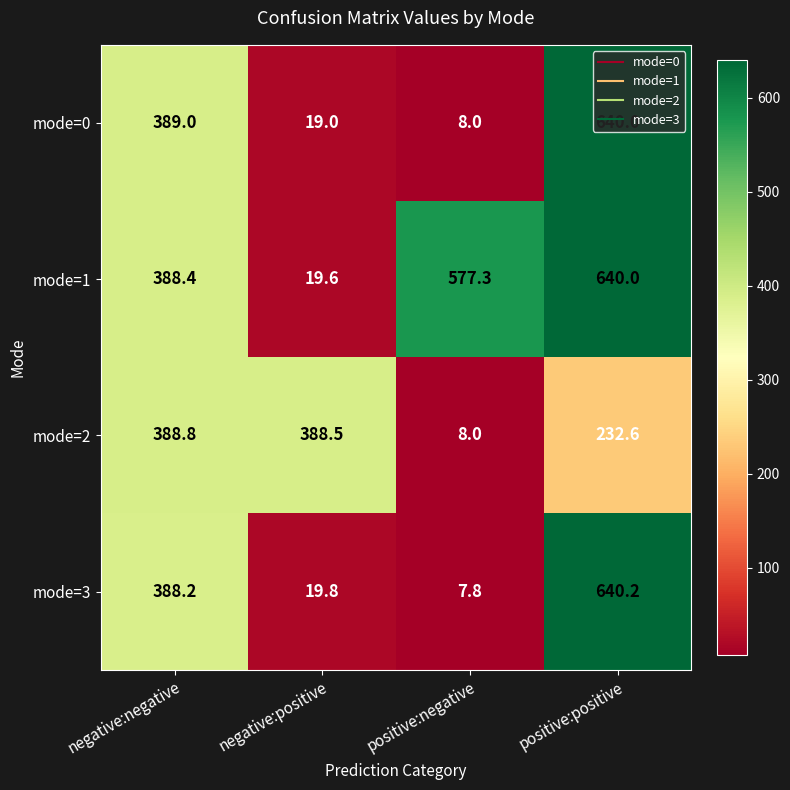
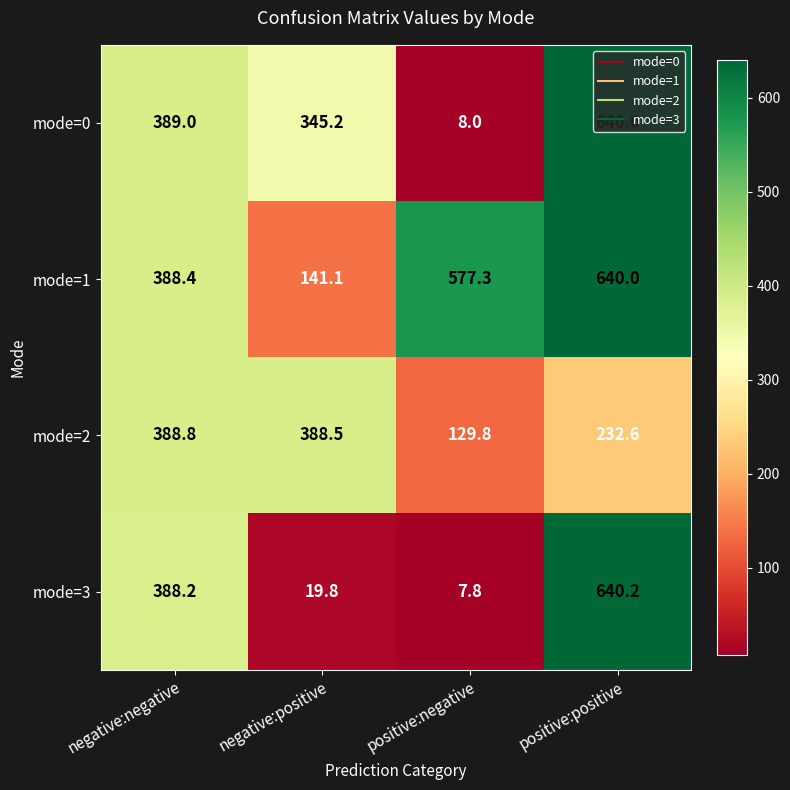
mode=0, negative:positive: 19.0 -> 345.2
mode=1, negative:positive: 19.6 -> 141.1
mode=2, positive:negative: 8.0 -> 129.8
